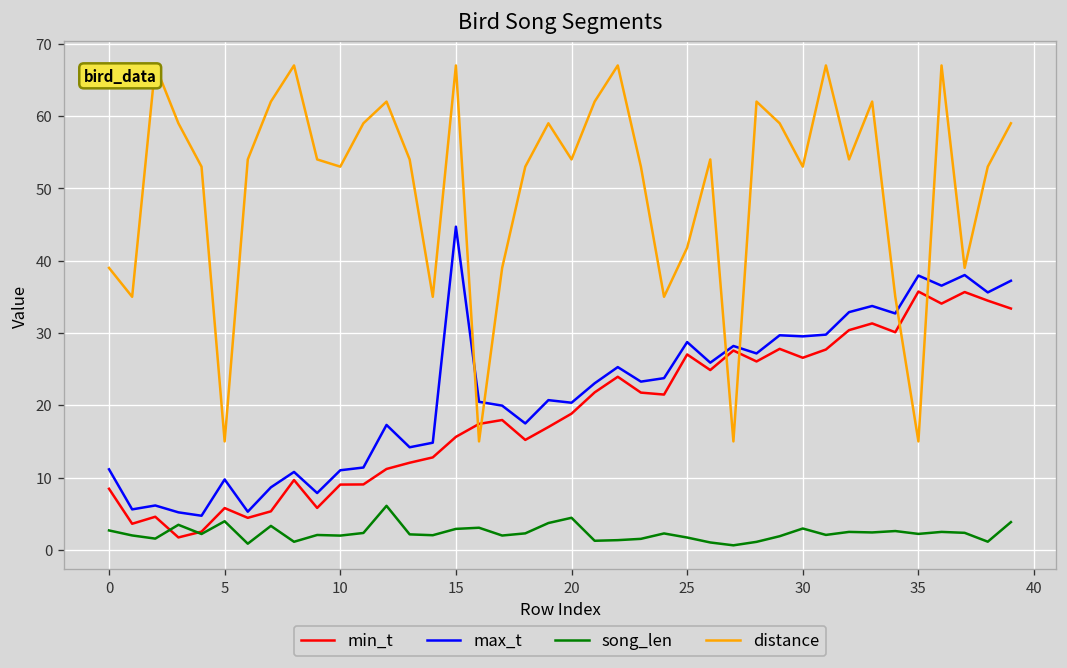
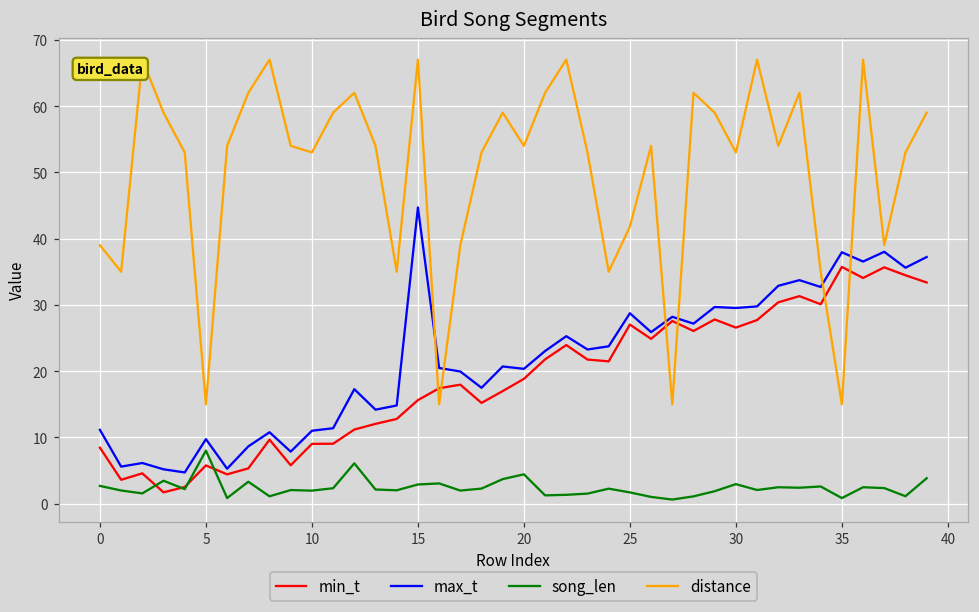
song_len, 5: 4 -> 8
song_len, 35: 2 -> 1
